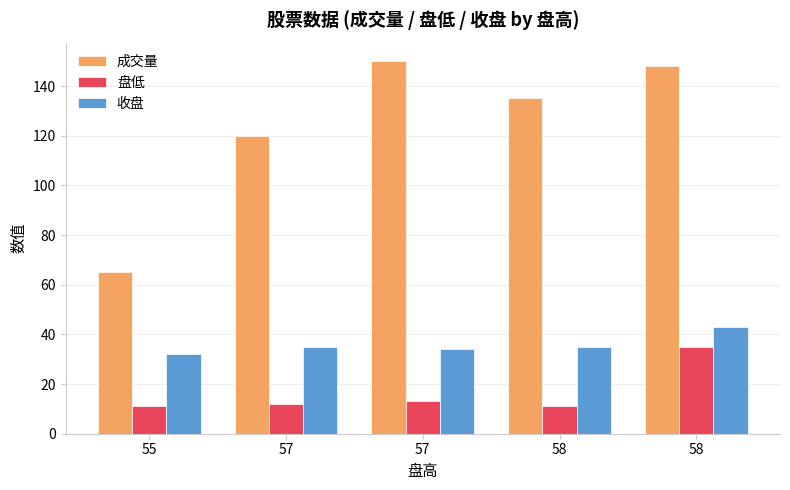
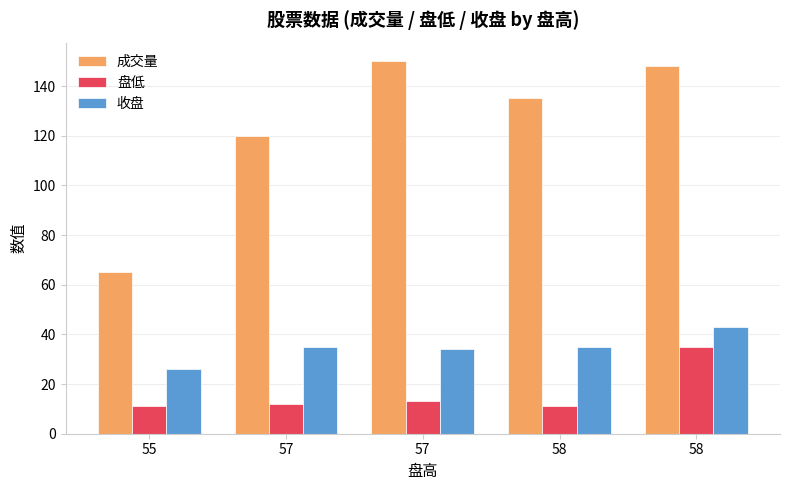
收盘, 55: 32 -> 26
